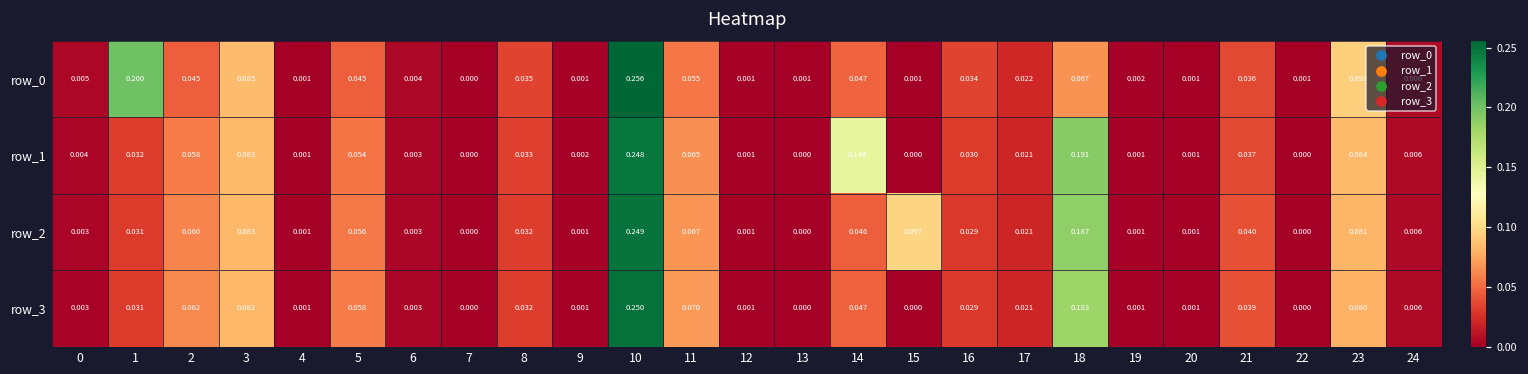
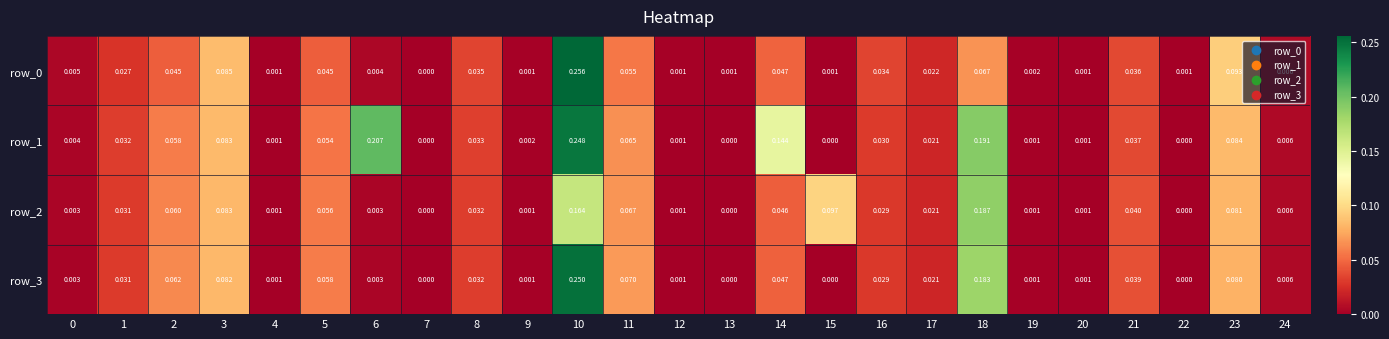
row_0, 1: 0.200 -> 0.027
row_1, 6: 0.003 -> 0.207
row_2, 10: 0.249 -> 0.164
